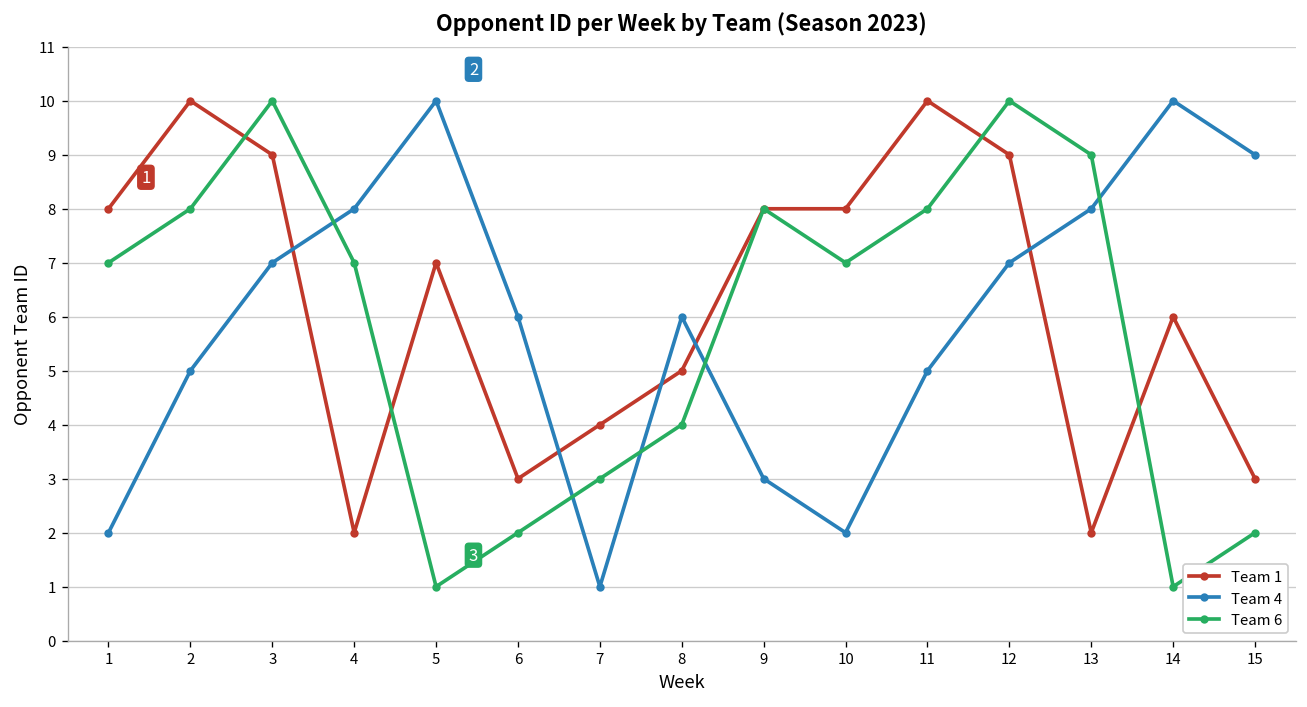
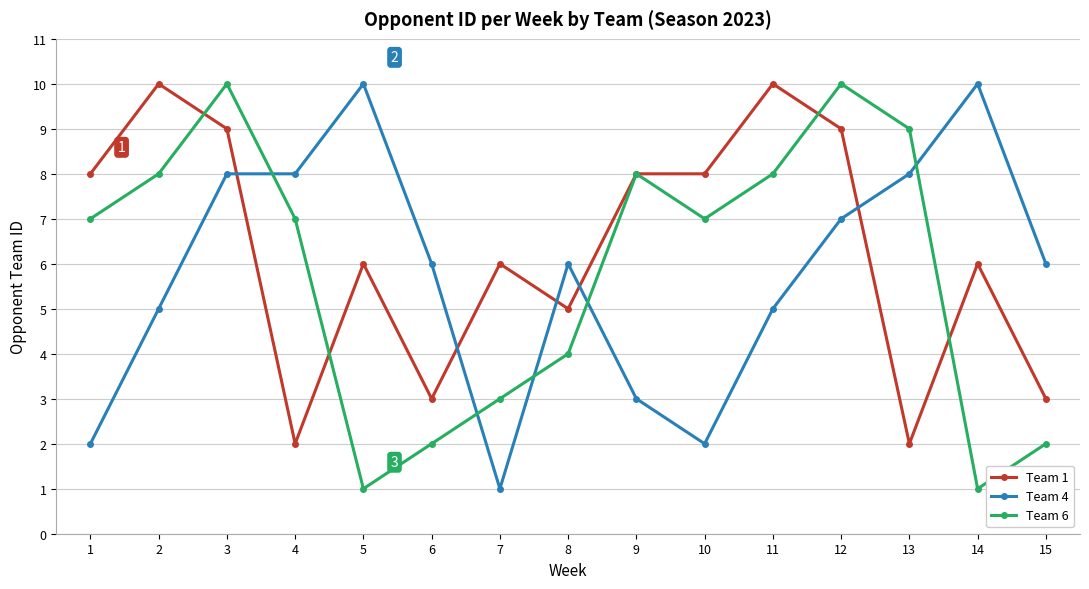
Team 4, 3: 7 -> 8
Team 1, 5: 7 -> 6
Team 1, 7: 4 -> 6
Team 4, 15: 9 -> 6
